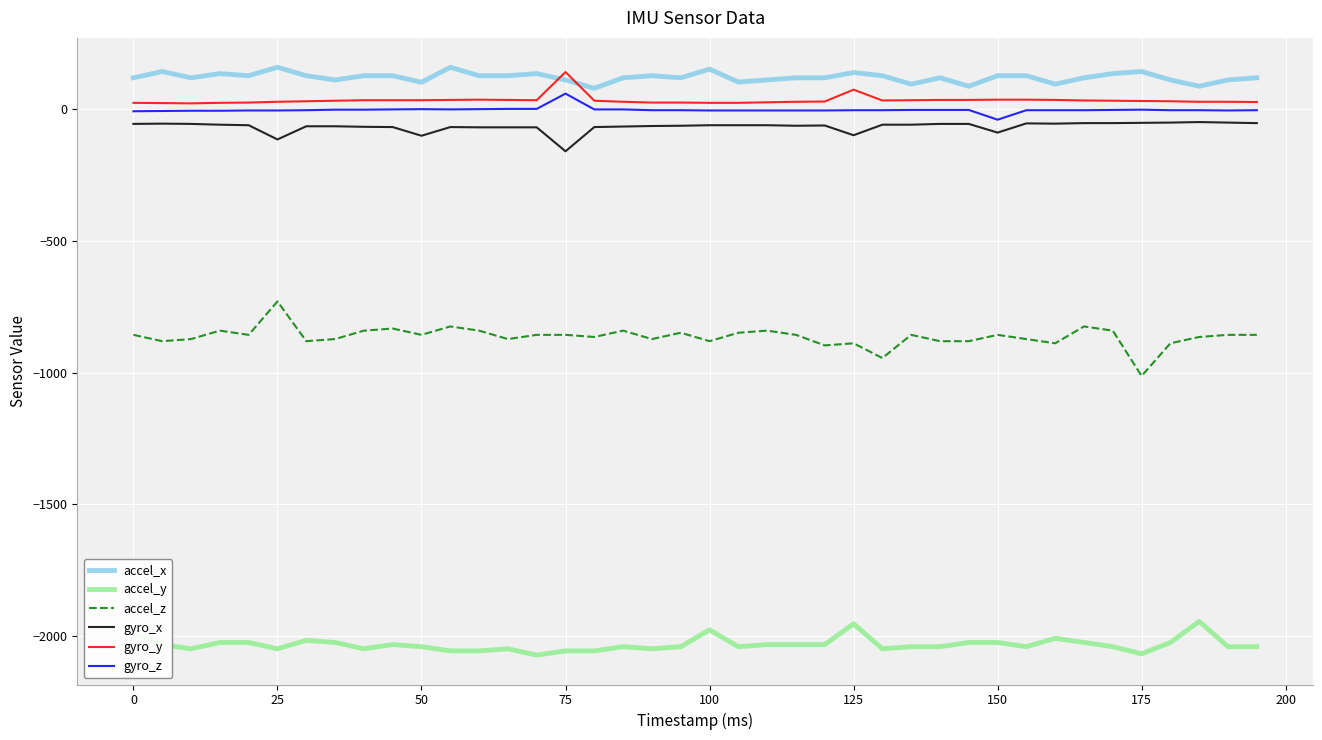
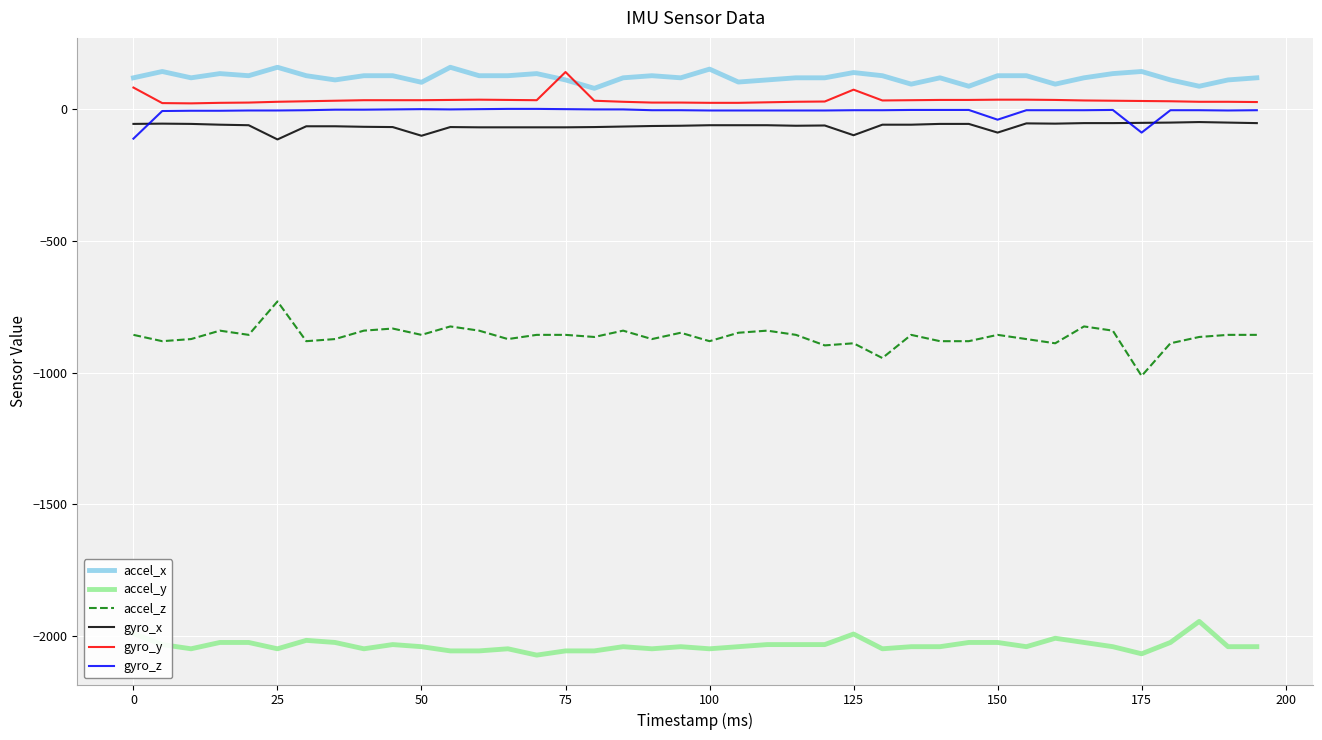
gyro_y, 0: 30 -> 80
gyro_z, 0: -10 -> -110
gyro_x, 75: -160 -> -70
gyro_z, 75: 60 -> 0
accel_y, 100: -1980 -> -2050
accel_y, 125: -1950 -> -1990
gyro_z, 175: 0 -> -90
